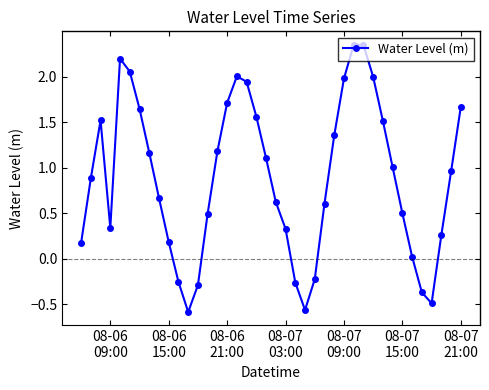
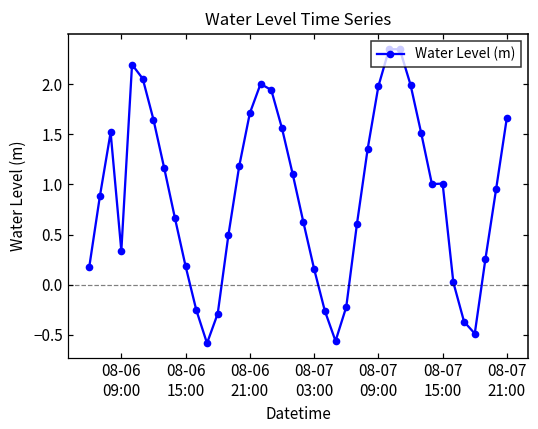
08-07 03:00: 0.3 -> 0.2
08-07 15:00: 0.5 -> 1.0
